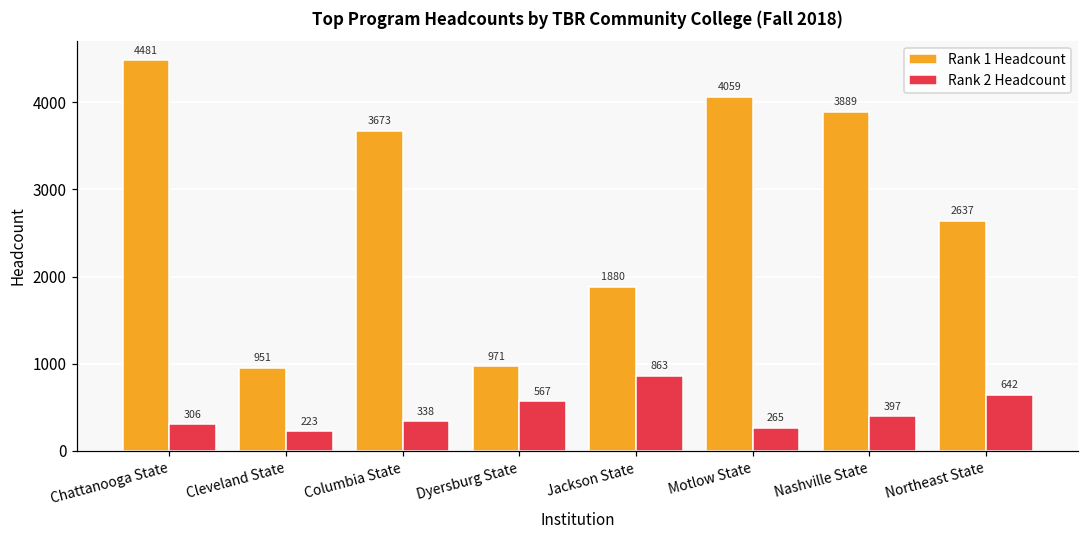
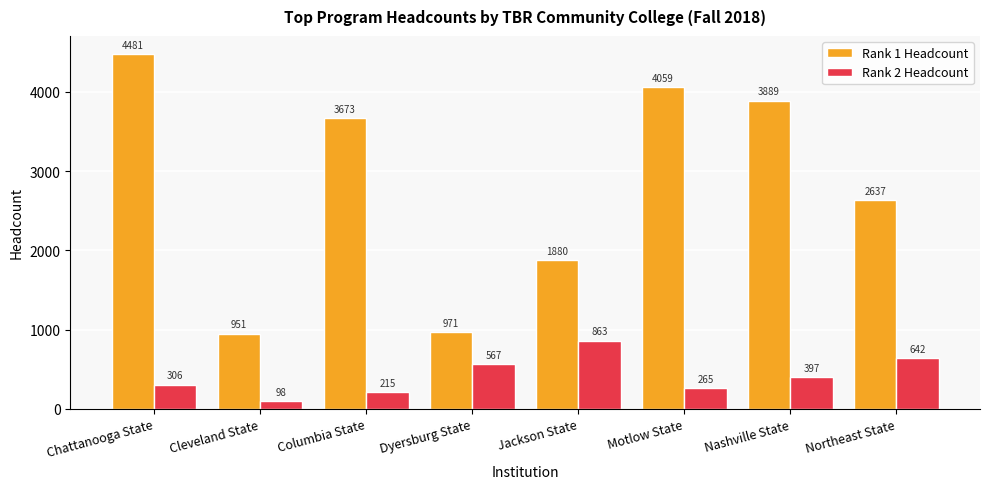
Rank 2 Headcount, Cleveland State: 223 -> 98
Rank 2 Headcount, Columbia State: 338 -> 215
